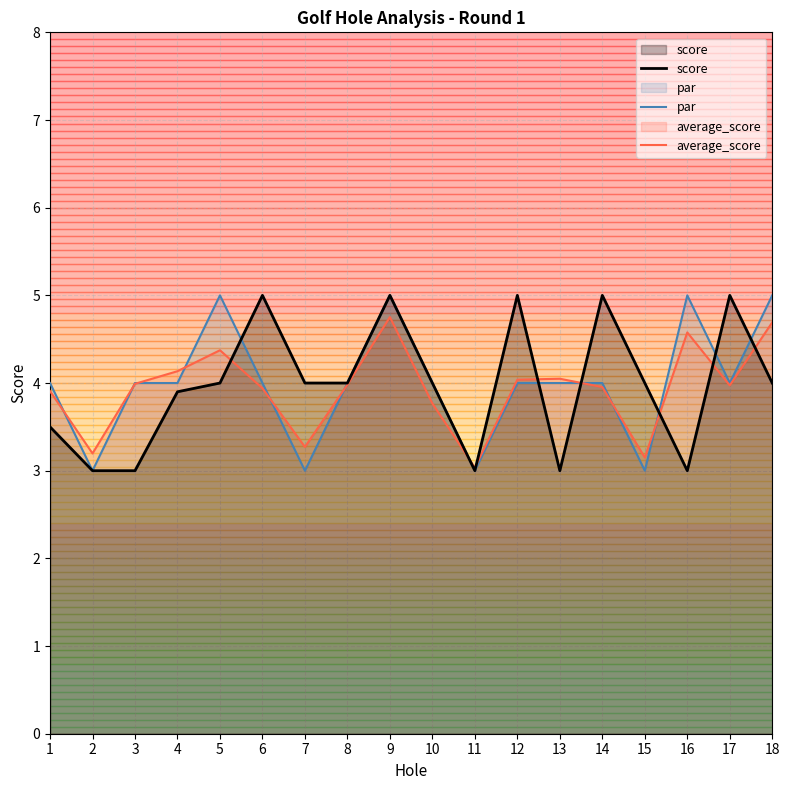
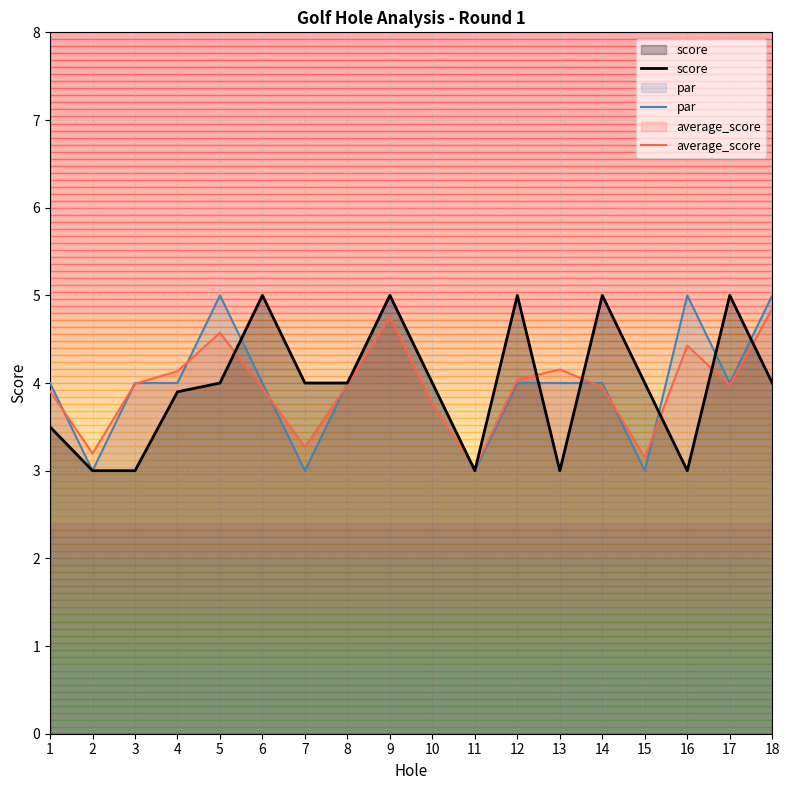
average_score, 5: 4.4 -> 4.6
average_score, 13: 4.0 -> 4.2
average_score, 16: 4.6 -> 4.4
average_score, 18: 4.7 -> 4.8
